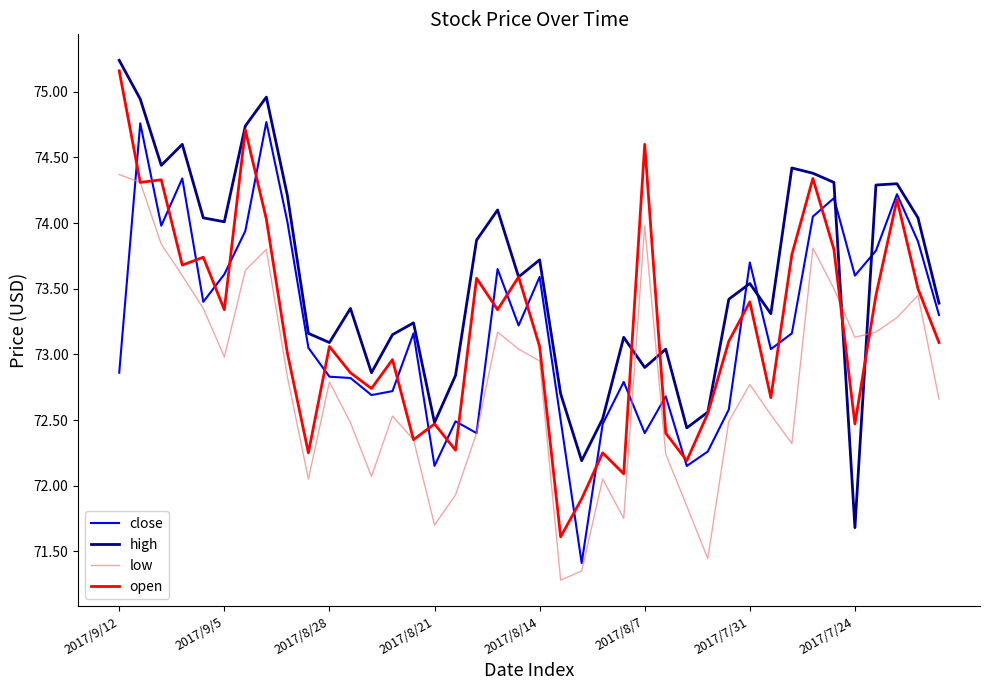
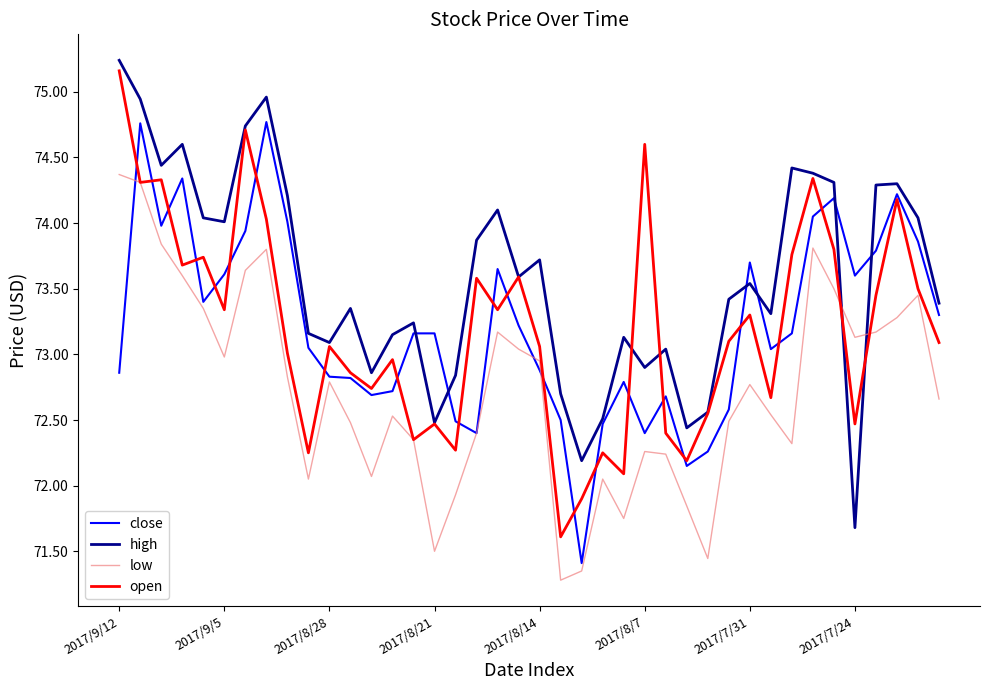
close, 2017/8/21: 72.15 -> 73.16
low, 2017/8/21: 71.7 -> 71.5
close, 2017/8/14: 73.59 -> 72.88
low, 2017/8/7: 73.98 -> 72.26
open, 2017/7/31: 73.4 -> 73.3
